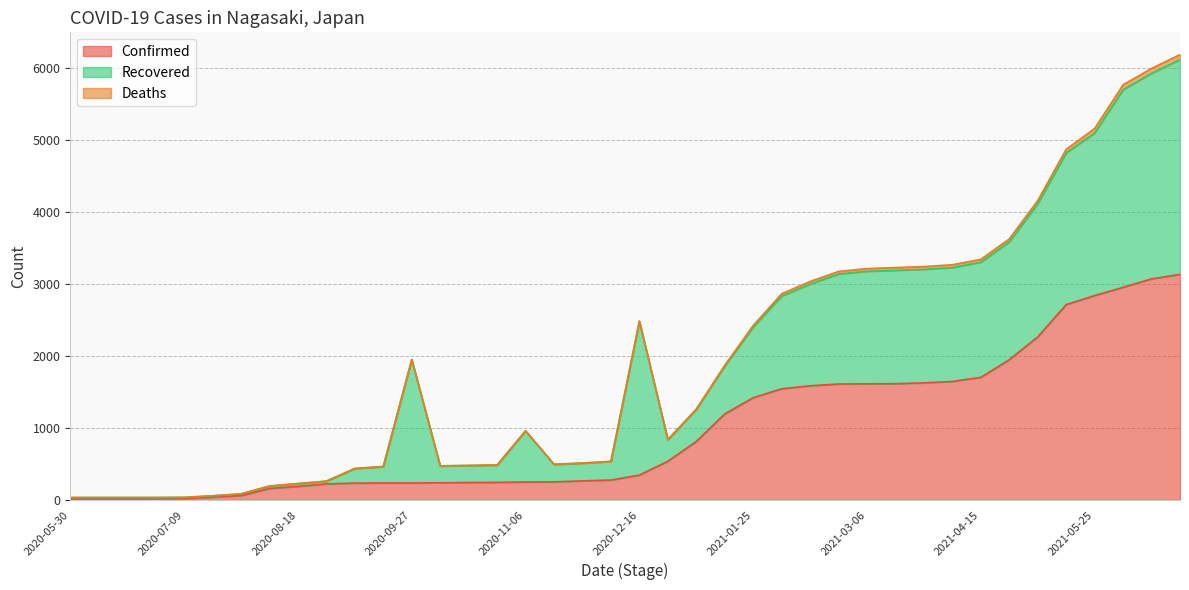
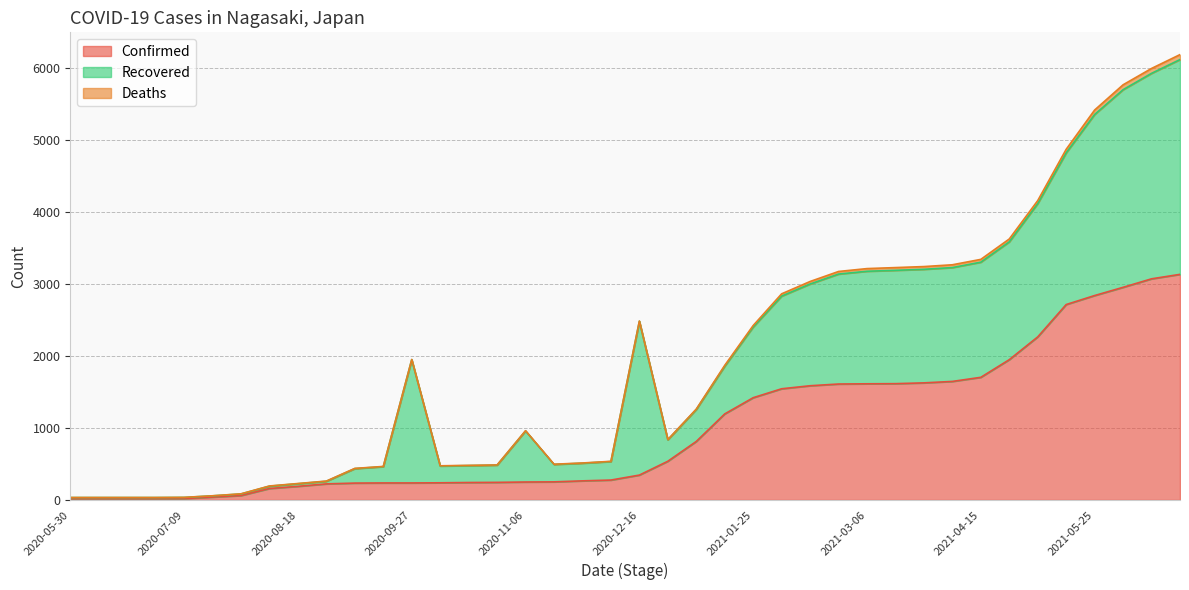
Recovered, 2021-05-25: 2300 -> 2500
